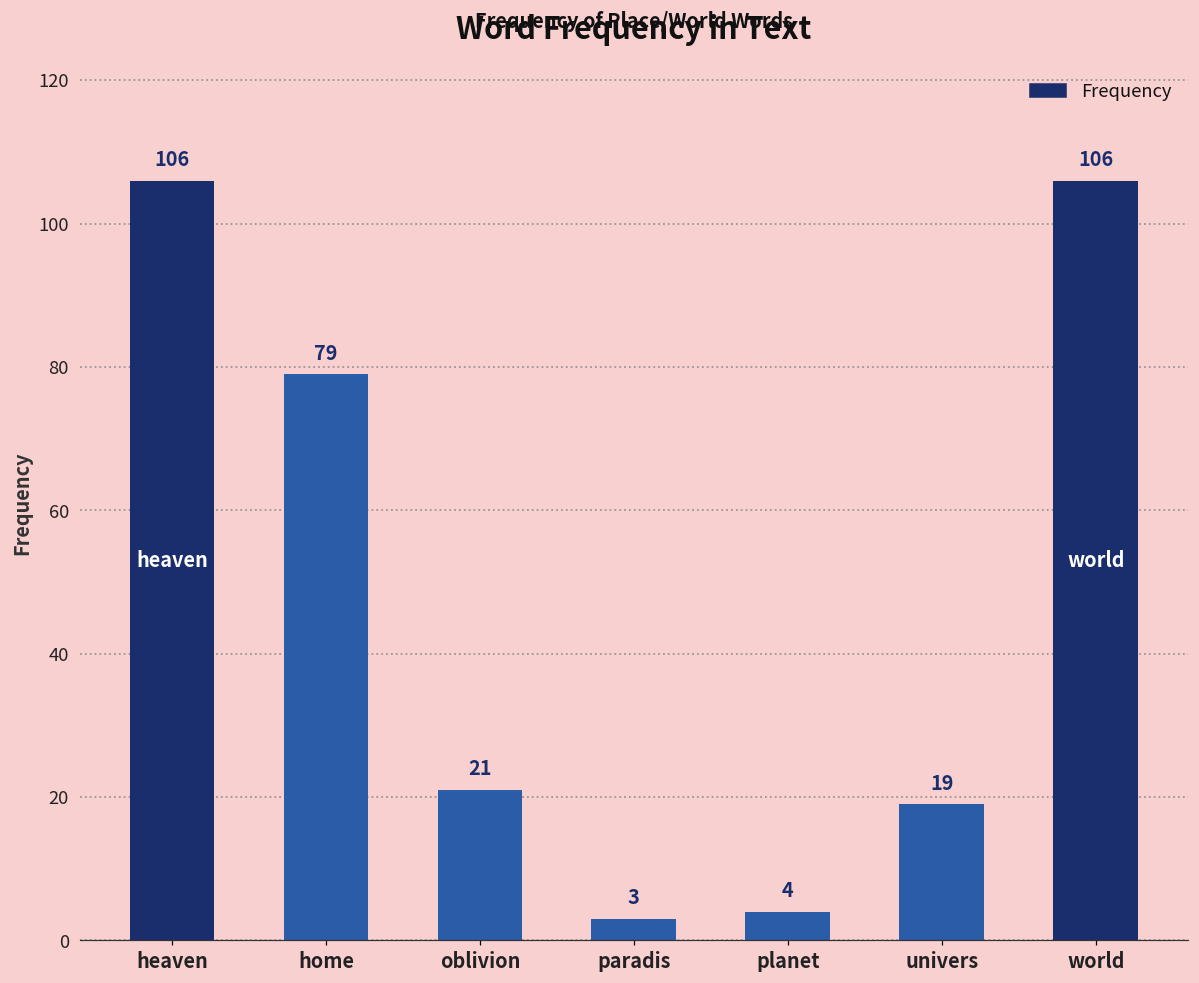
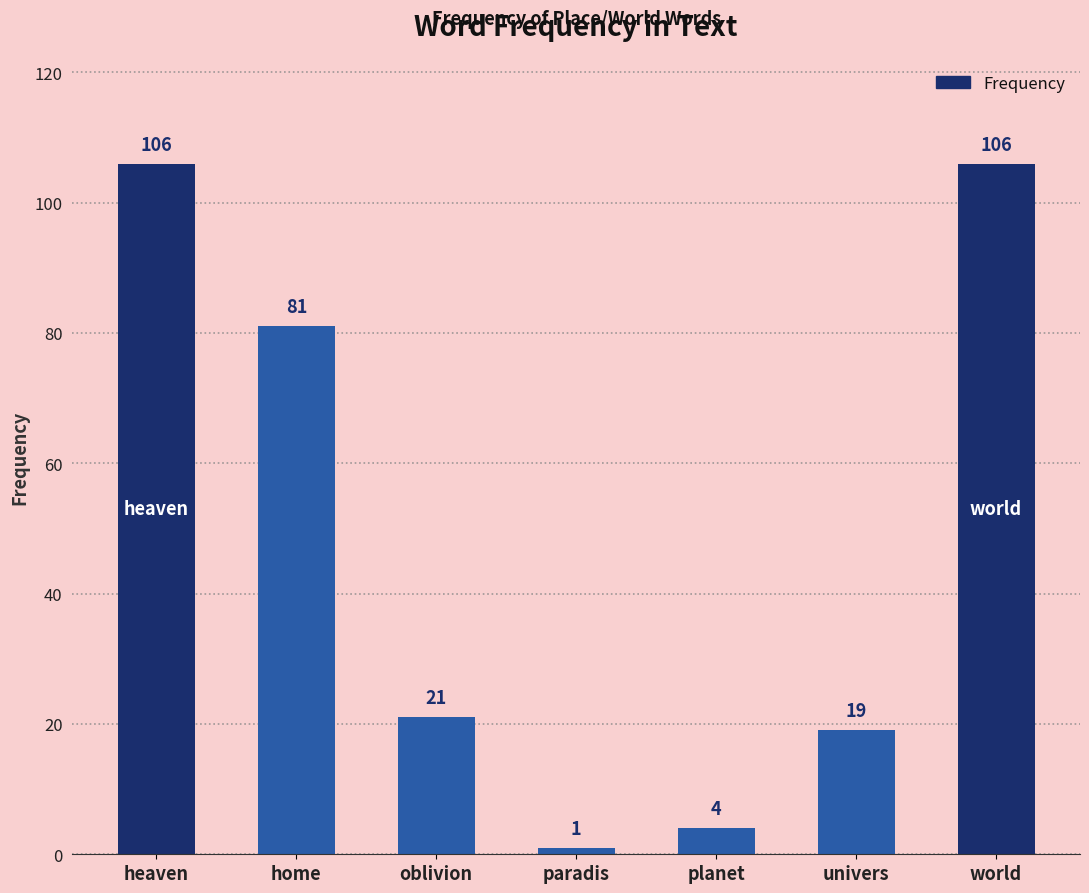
home: 79 -> 81
paradis: 3 -> 1
